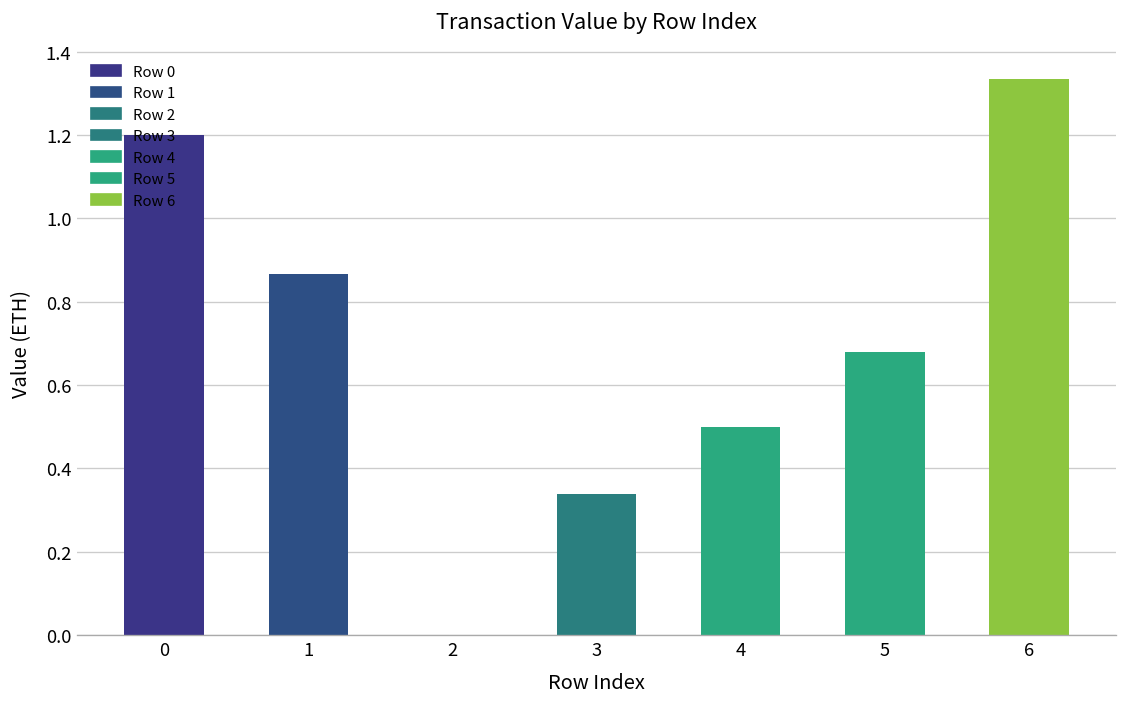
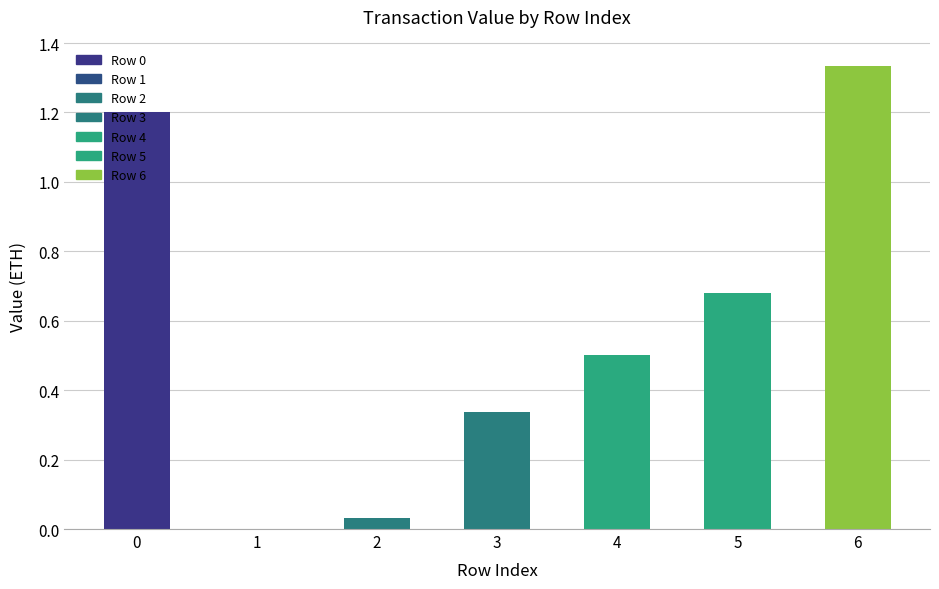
1: 0.87 -> 0.00
2: 0.00 -> 0.03
